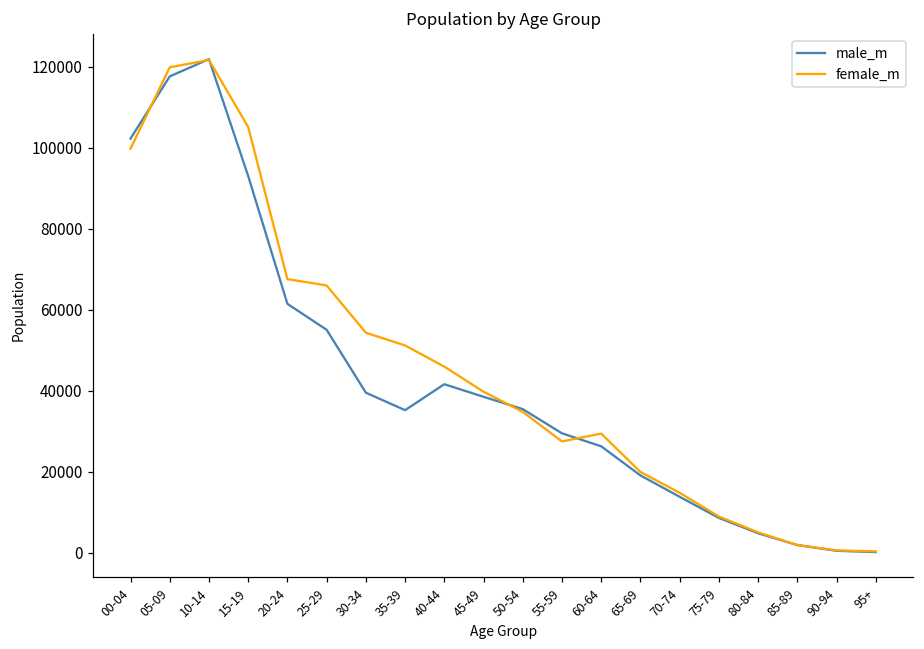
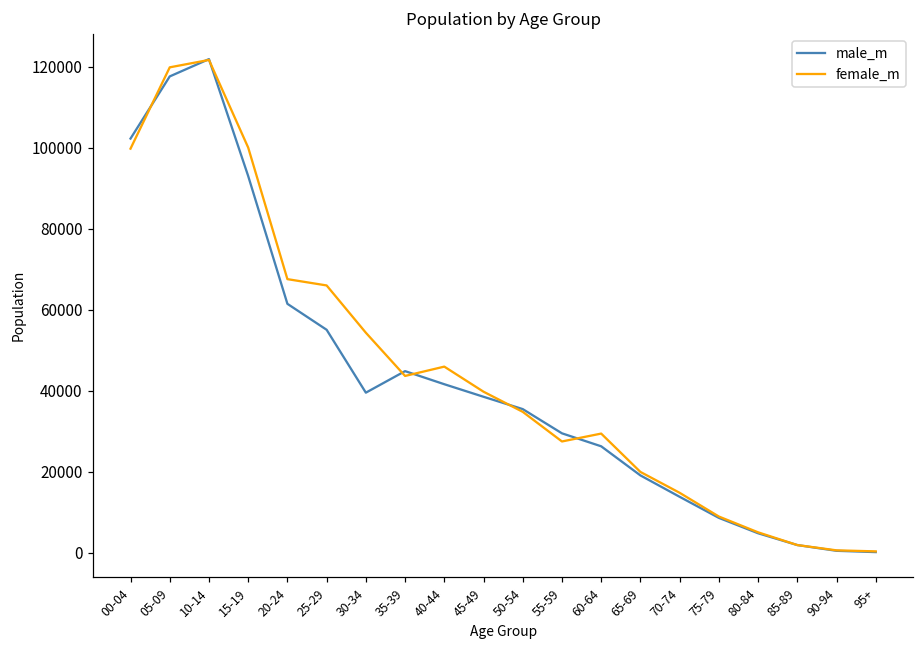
female_m, 15-19: 105000 -> 100000
male_m, 35-39: 35000 -> 45000
female_m, 35-39: 51000 -> 44000
